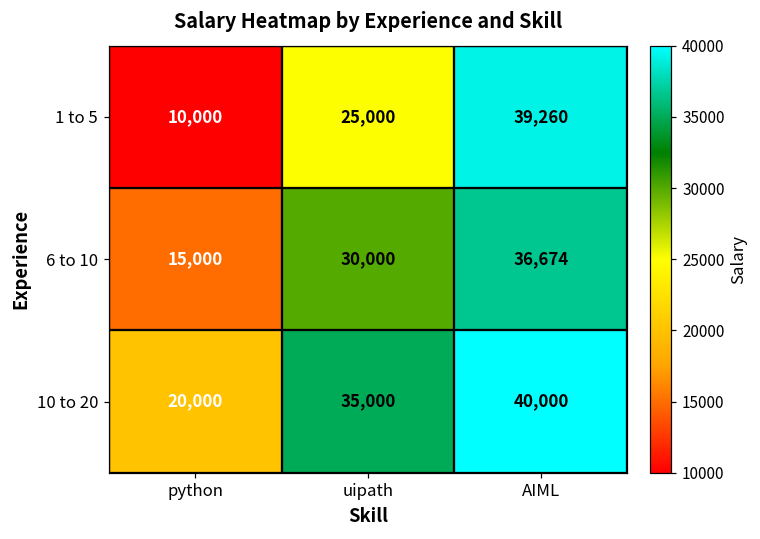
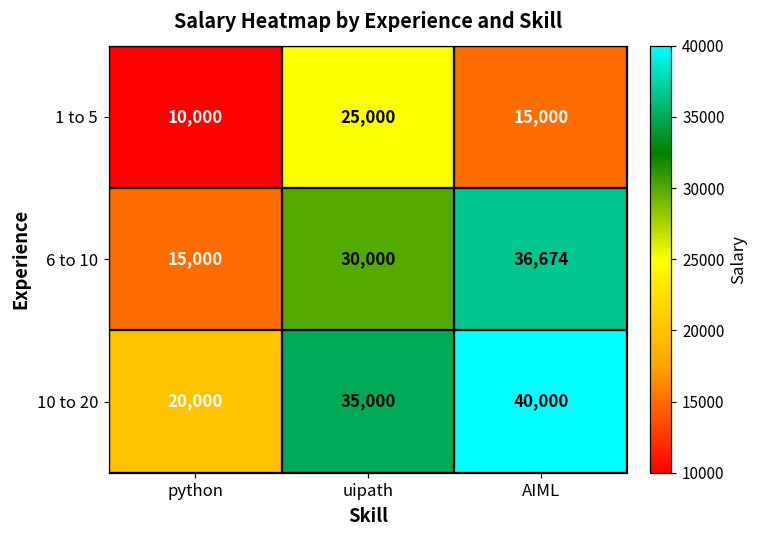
1 to 5, AIML: 39,260 -> 15,000
